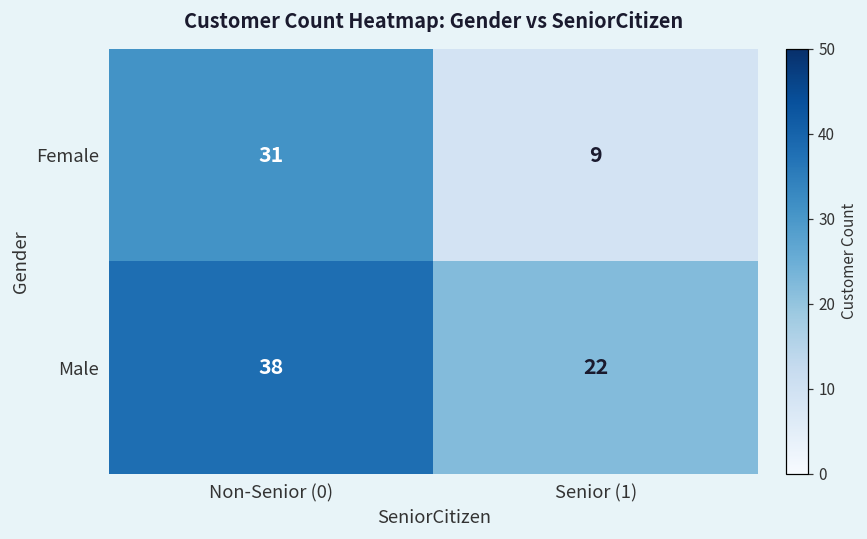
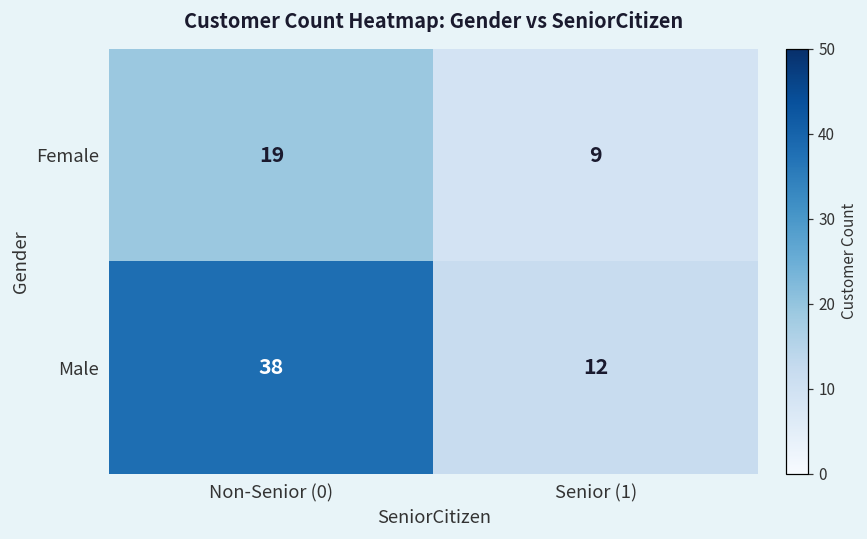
Female, Non-Senior (0): 31 -> 19
Male, Senior (1): 22 -> 12
